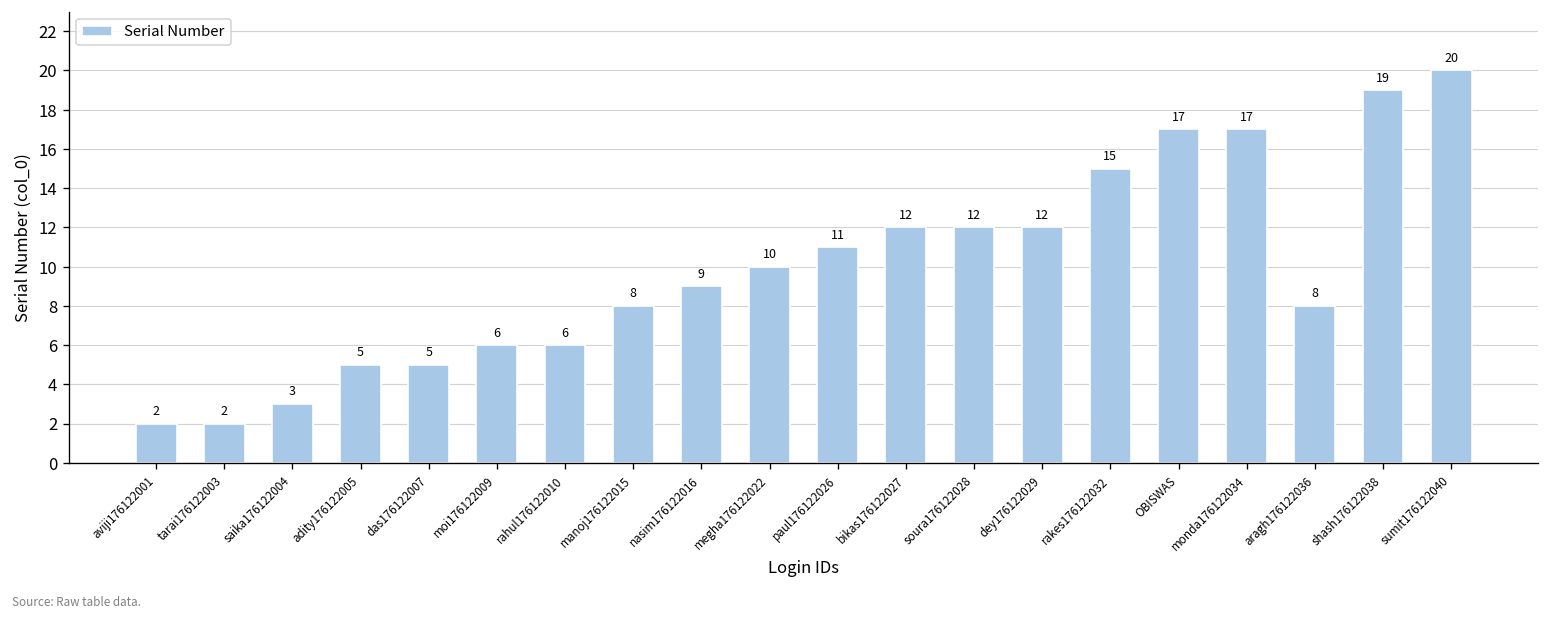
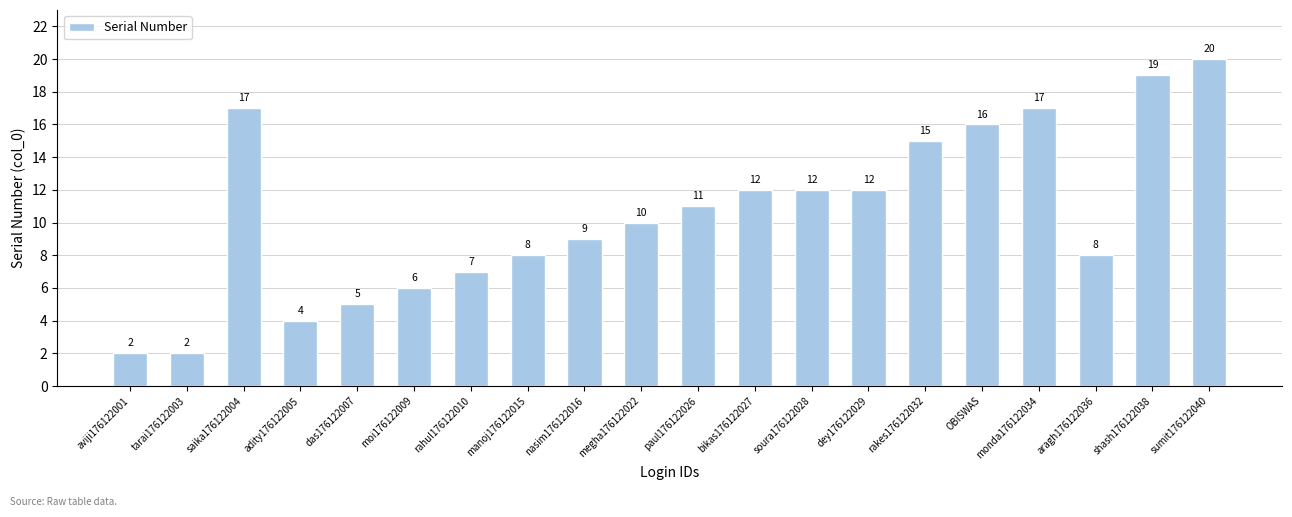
saika176122004: 3 -> 17
adity176122005: 5 -> 4
rahul176122010: 6 -> 7
OBISWAS: 17 -> 16
